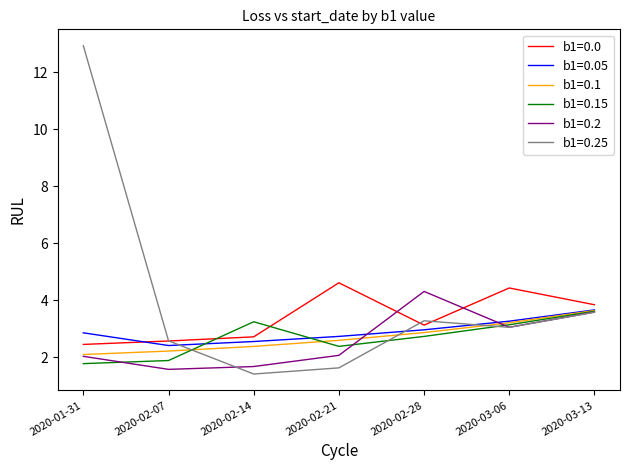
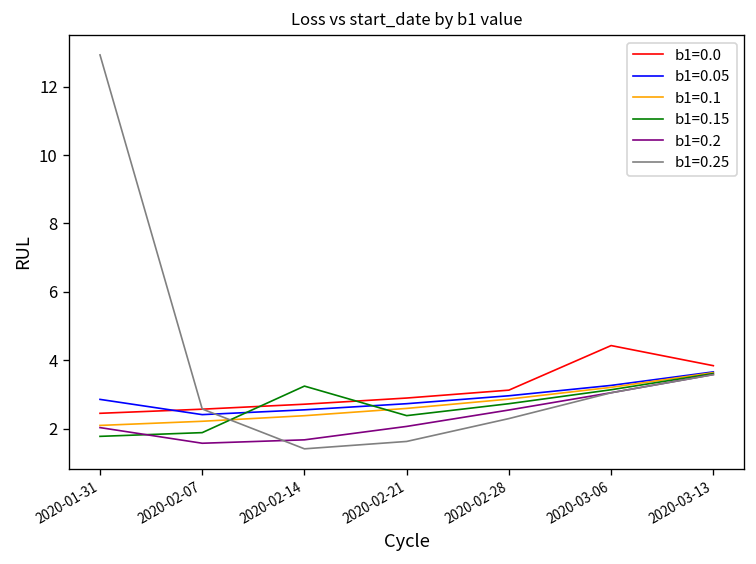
b1=0.0, 2020-02-21: 4.6 -> 2.9
b1=0.2, 2020-02-28: 4.3 -> 2.5
b1=0.25, 2020-02-28: 3.3 -> 2.3
